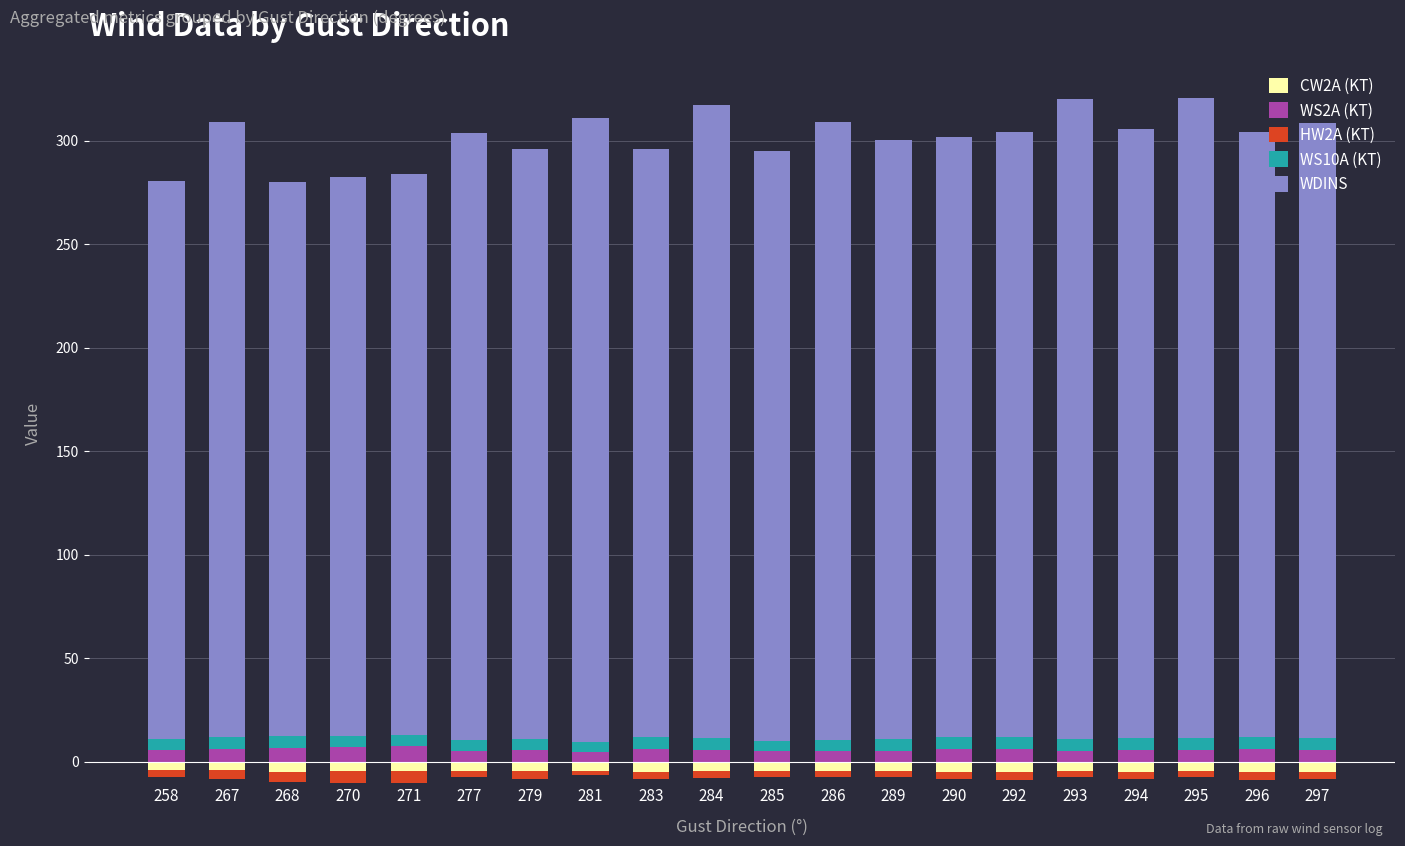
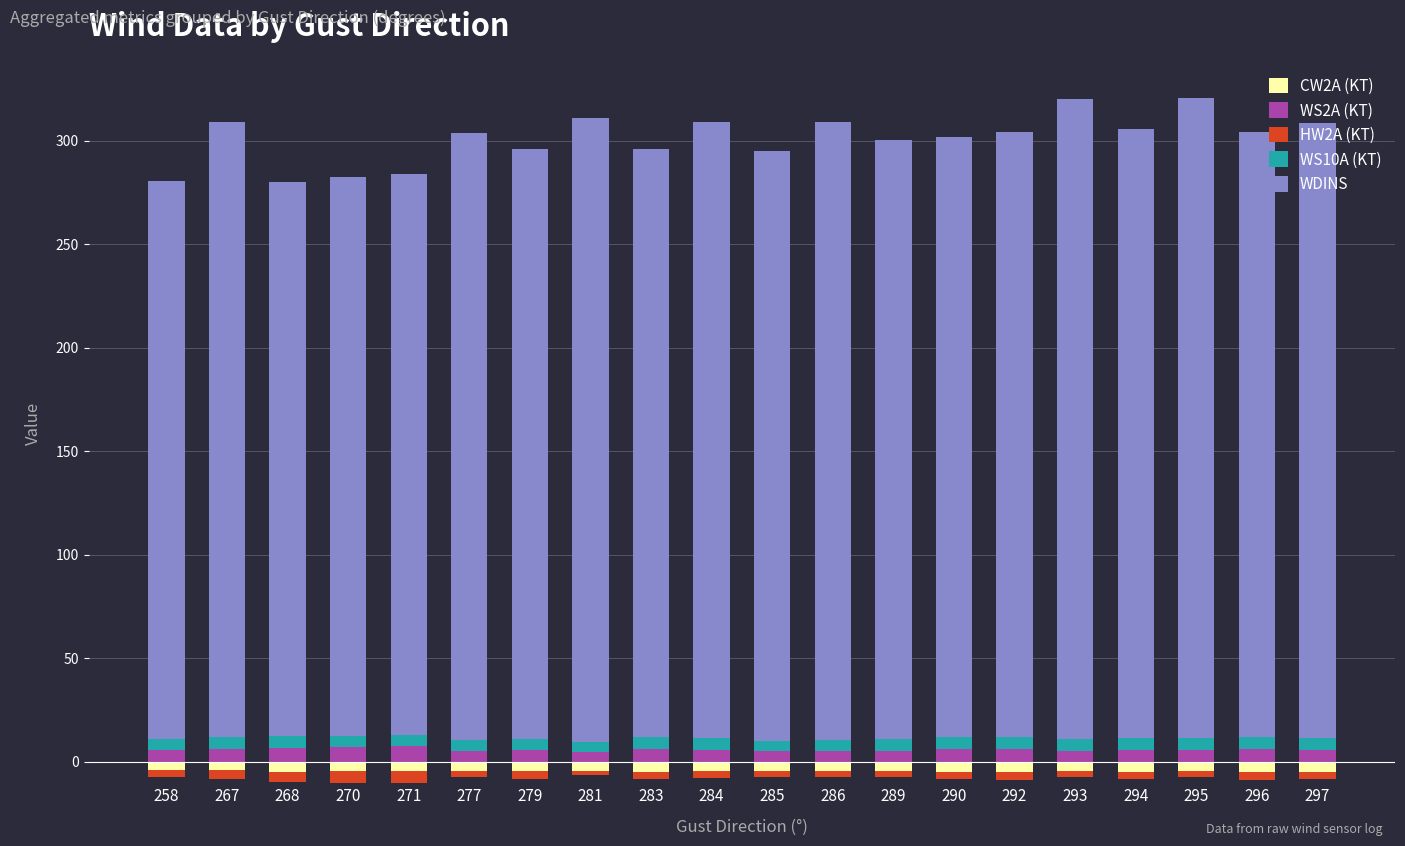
WDINS, 284: 306 -> 298
